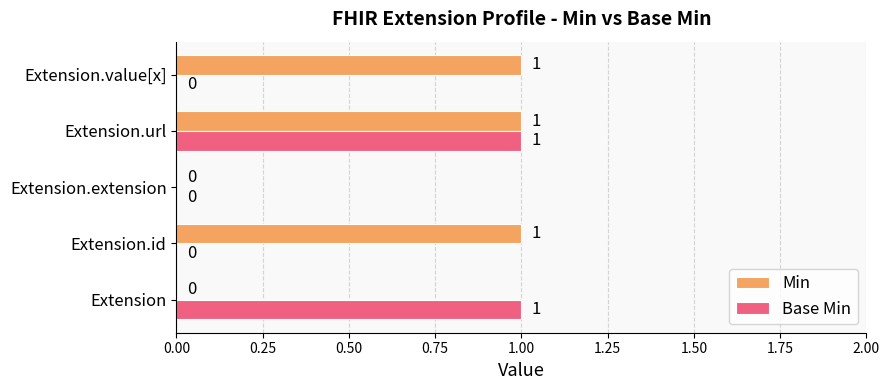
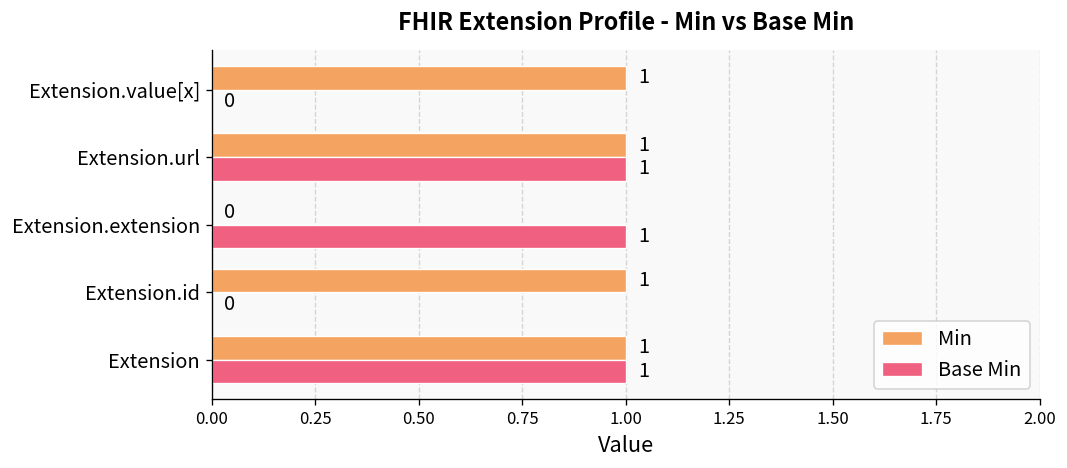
Base Min, Extension.extension: 0 -> 1
Min, Extension: 0 -> 1
